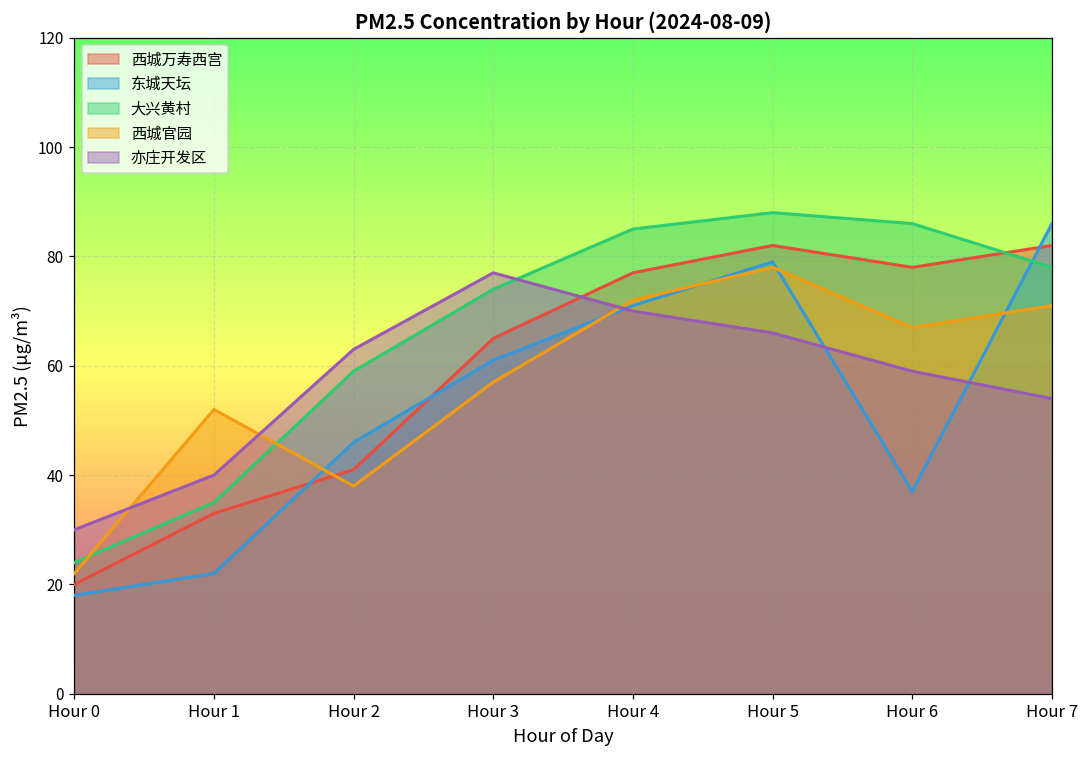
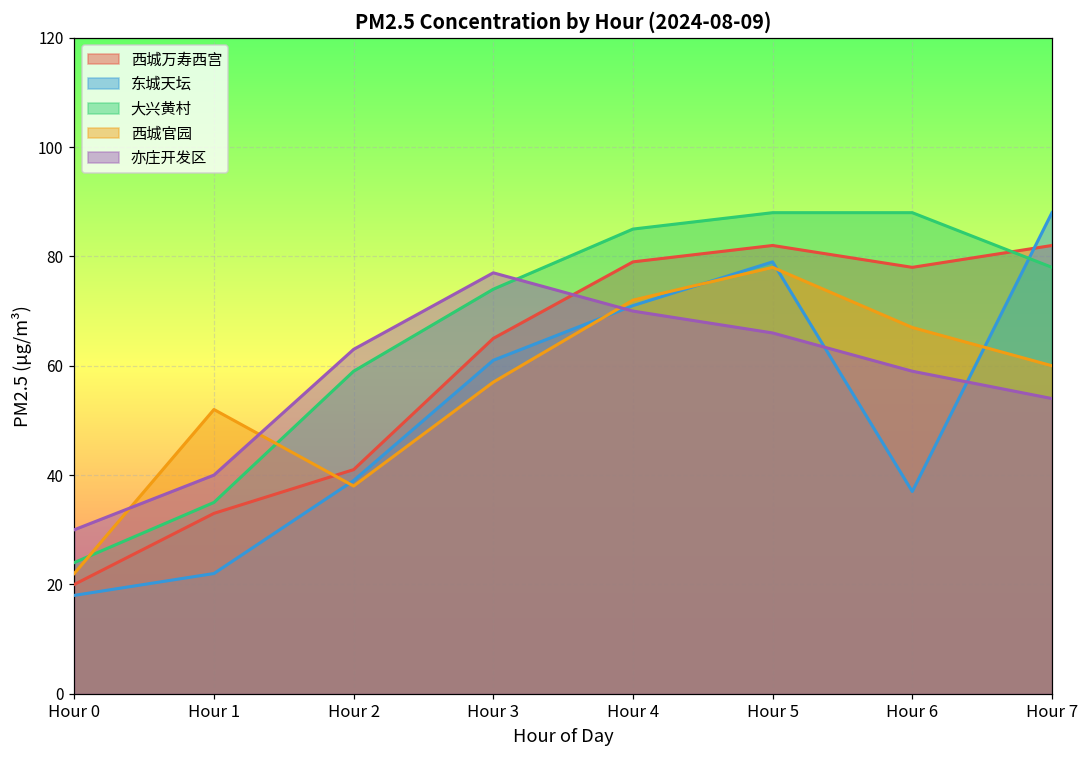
东城天坛, Hour 2: 46 -> 39
西城万寿西宫, Hour 4: 77 -> 79
大兴黄村, Hour 6: 86 -> 88
东城天坛, Hour 7: 86 -> 88
西城官园, Hour 7: 71 -> 60
